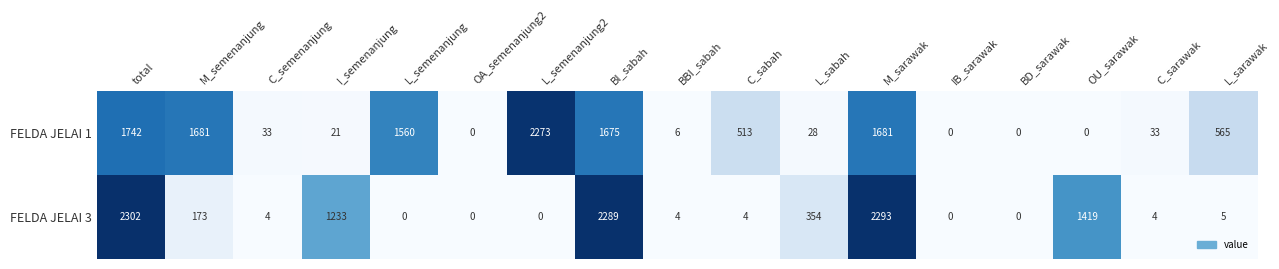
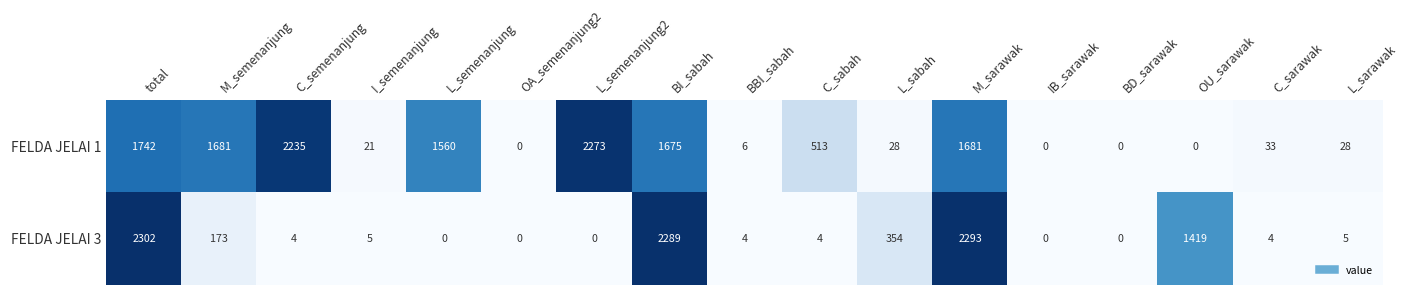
FELDA JELAI 1, C_semenanjung: 33 -> 2235
FELDA JELAI 1, L_sarawak: 565 -> 28
FELDA JELAI 3, I_semenanjung: 1233 -> 5
